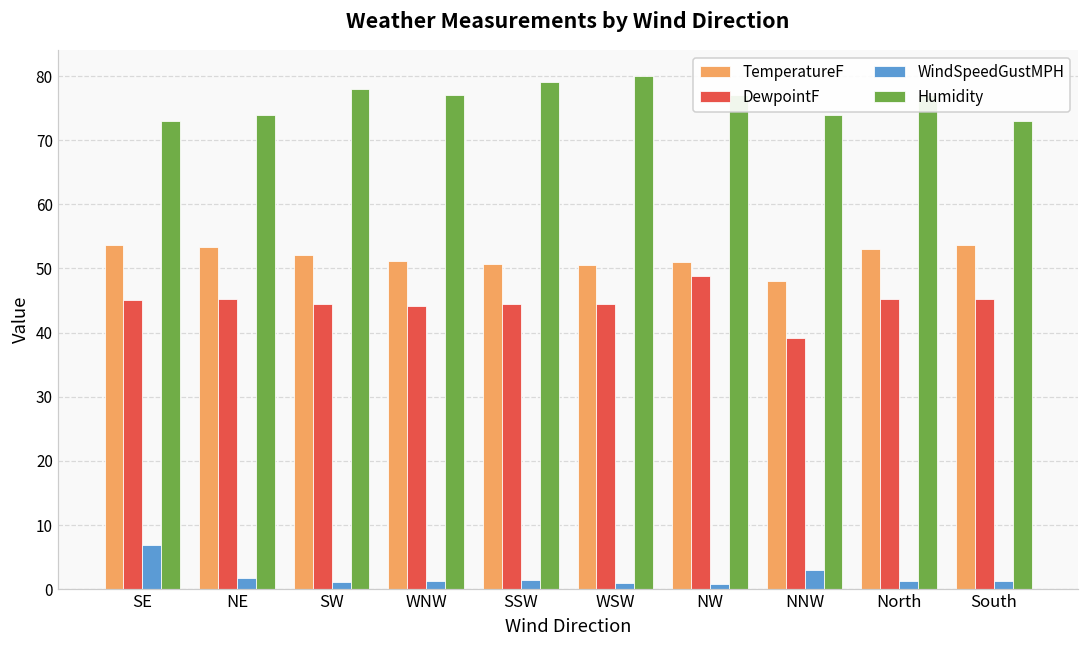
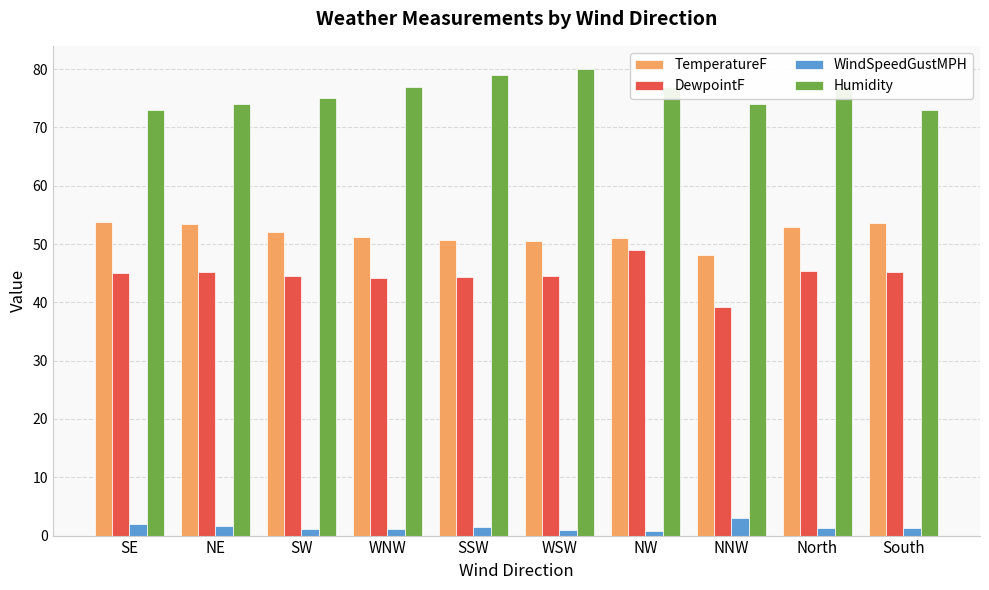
WindSpeedGustMPH, SE: 7 -> 2
Humidity, SW: 78 -> 75
